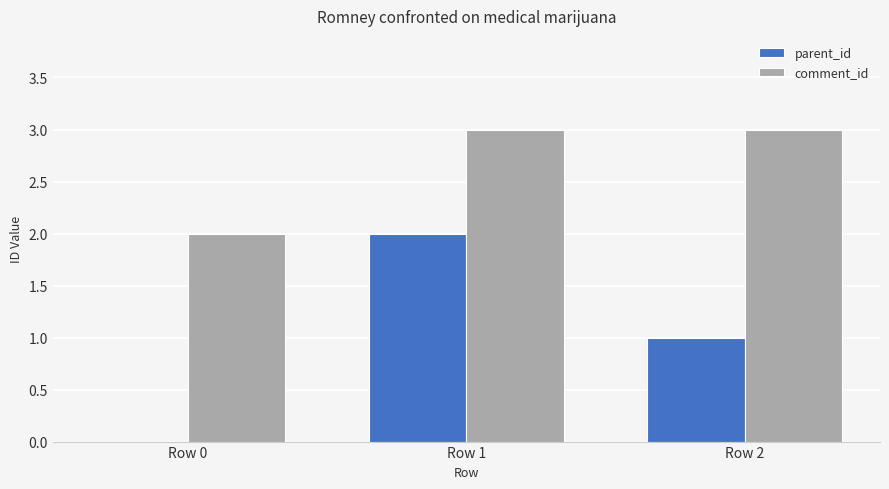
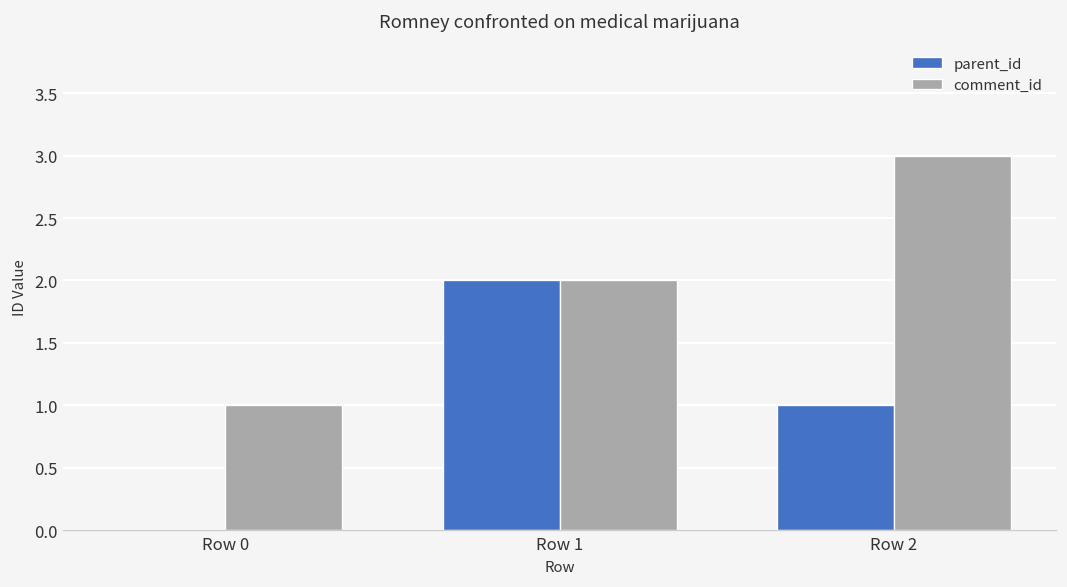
comment_id, Row 0: 2 -> 1
comment_id, Row 1: 3 -> 2
